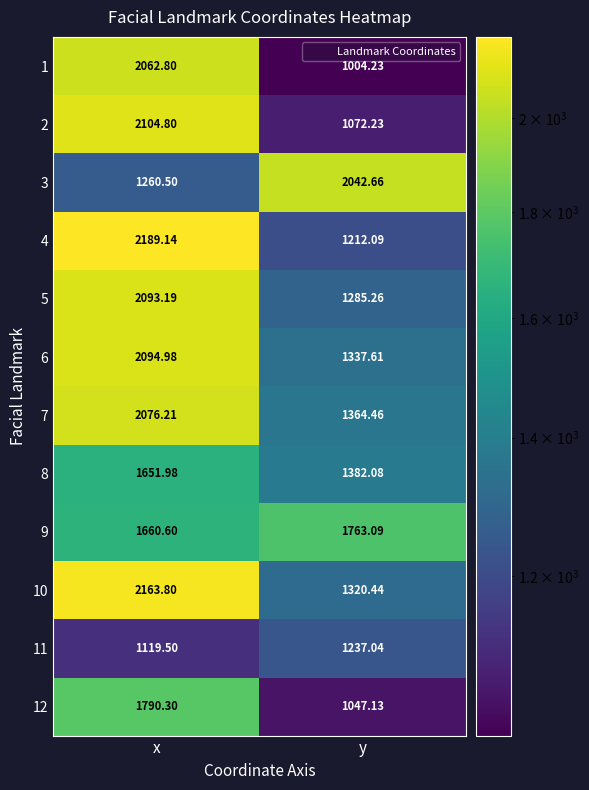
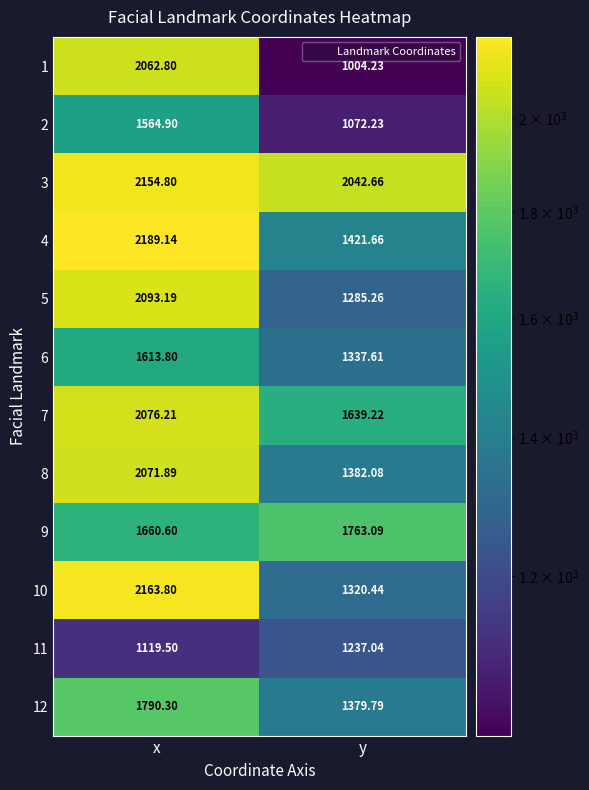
2, x: 2104.80 -> 1564.90
3, x: 1260.50 -> 2154.80
4, y: 1212.09 -> 1421.66
6, x: 2094.98 -> 1613.80
7, y: 1364.46 -> 1639.22
8, x: 1651.98 -> 2071.89
12, y: 1047.13 -> 1379.79
